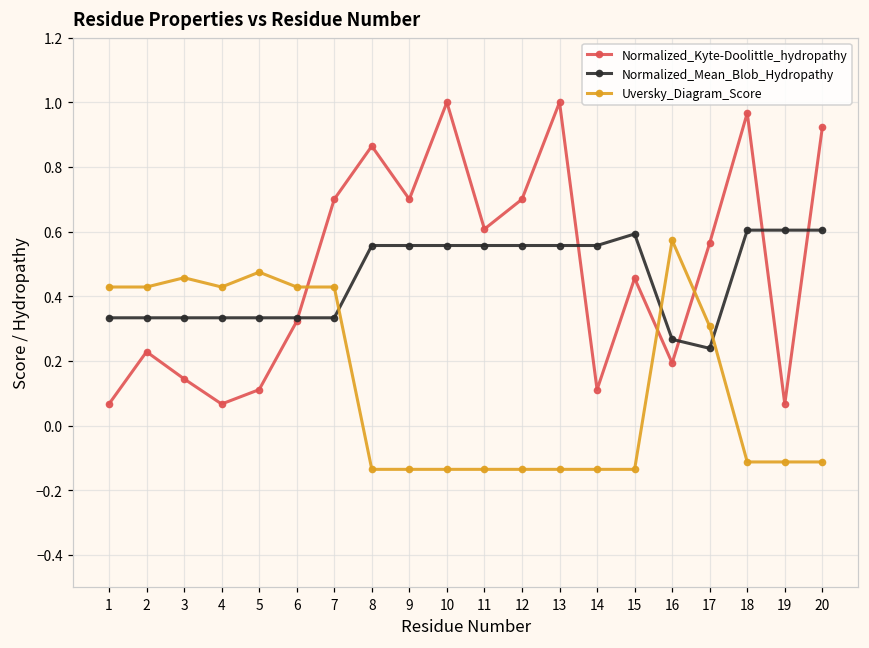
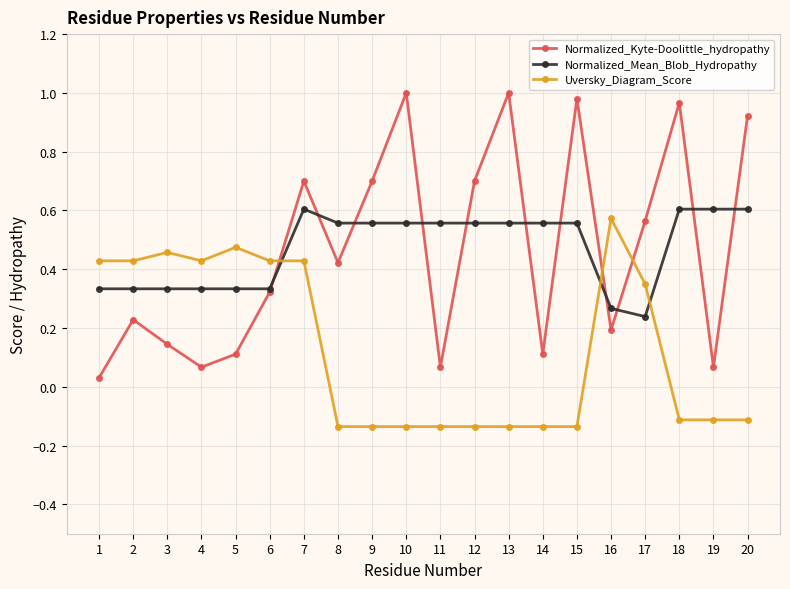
Normalized_Kyte-Doolittle_hydropathy, 1: 0.07 -> 0.03
Normalized_Mean_Blob_Hydropathy, 7: 0.33 -> 0.60
Normalized_Kyte-Doolittle_hydropathy, 8: 0.86 -> 0.42
Normalized_Kyte-Doolittle_hydropathy, 11: 0.61 -> 0.07
Normalized_Kyte-Doolittle_hydropathy, 15: 0.46 -> 0.98
Normalized_Mean_Blob_Hydropathy, 15: 0.59 -> 0.56
Uversky_Diagram_Score, 17: 0.31 -> 0.35
